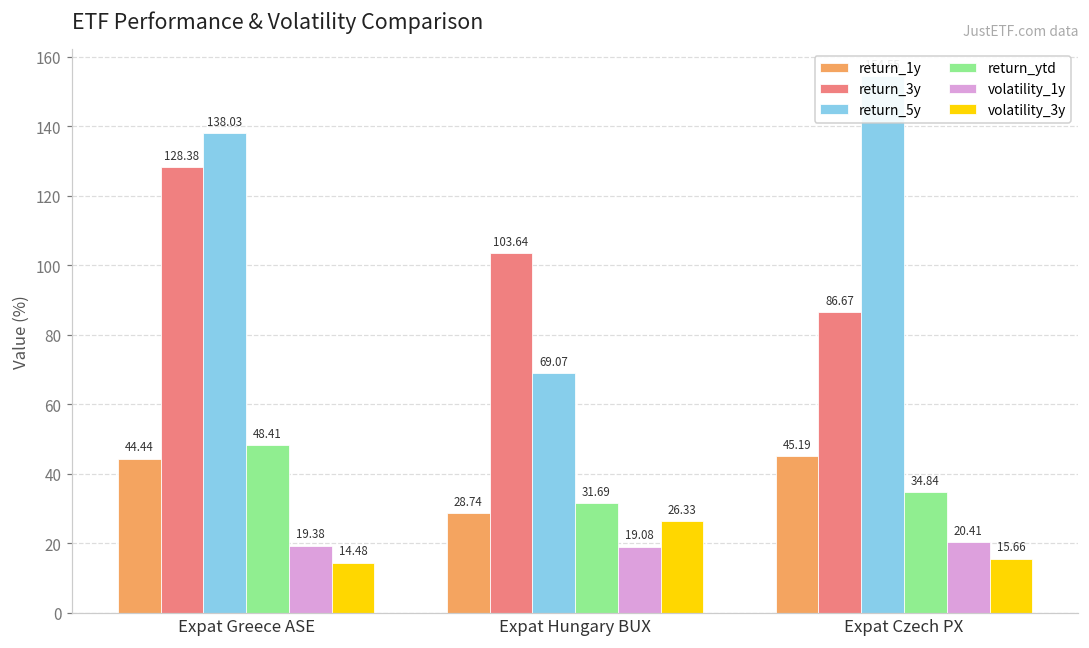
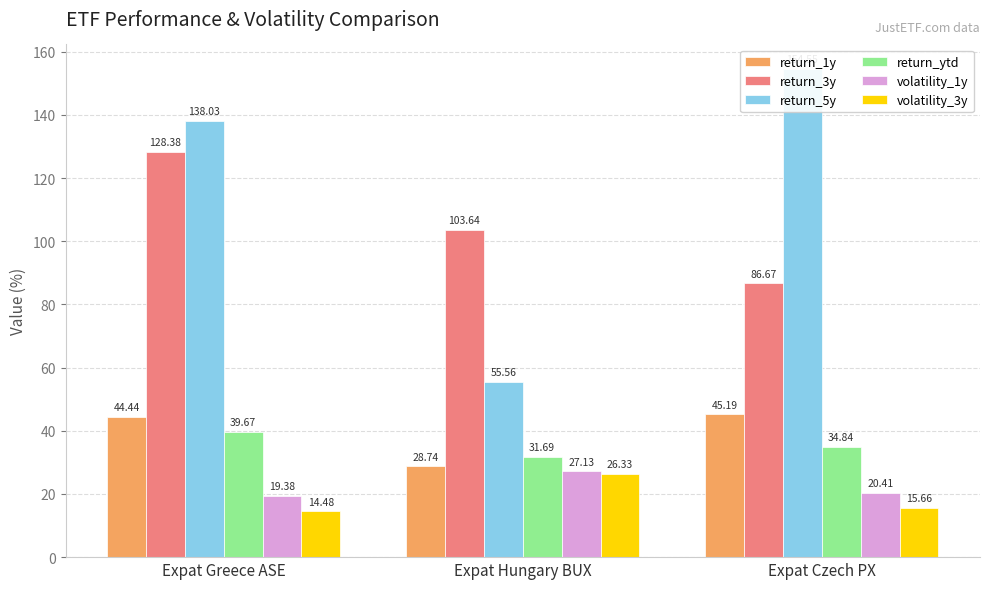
return_ytd, Expat Greece ASE: 48.41 -> 39.67
return_5y, Expat Hungary BUX: 69.07 -> 55.56
volatility_1y, Expat Hungary BUX: 19.08 -> 27.13
